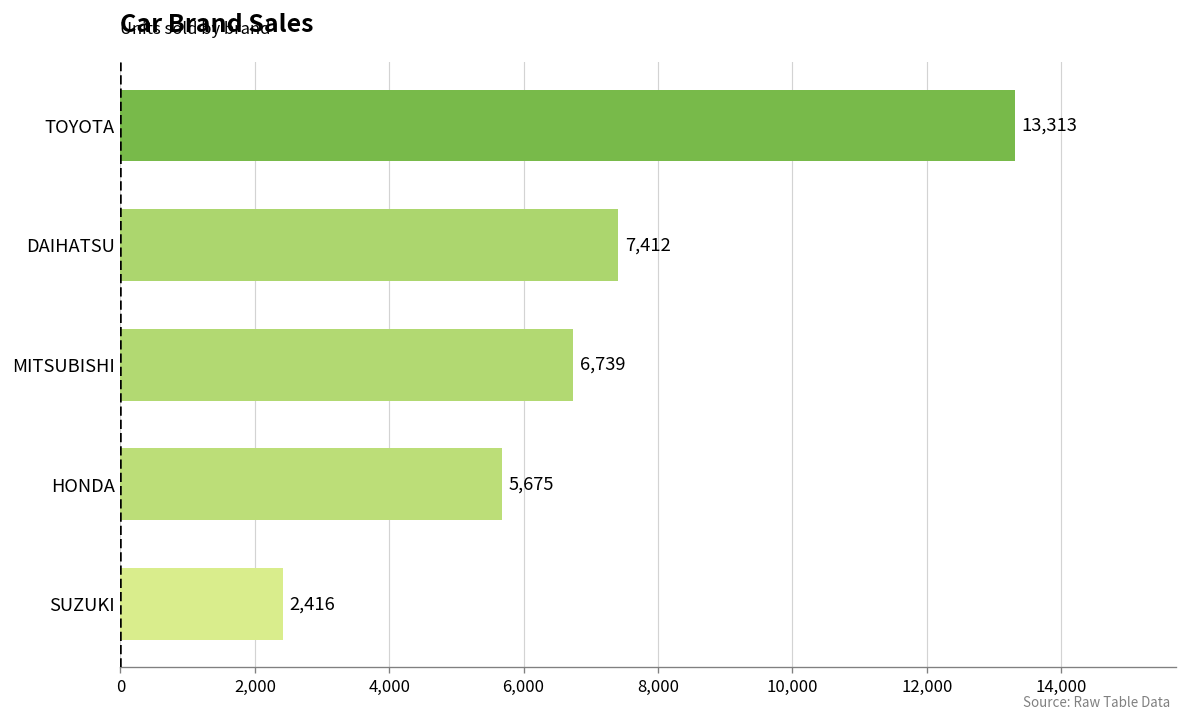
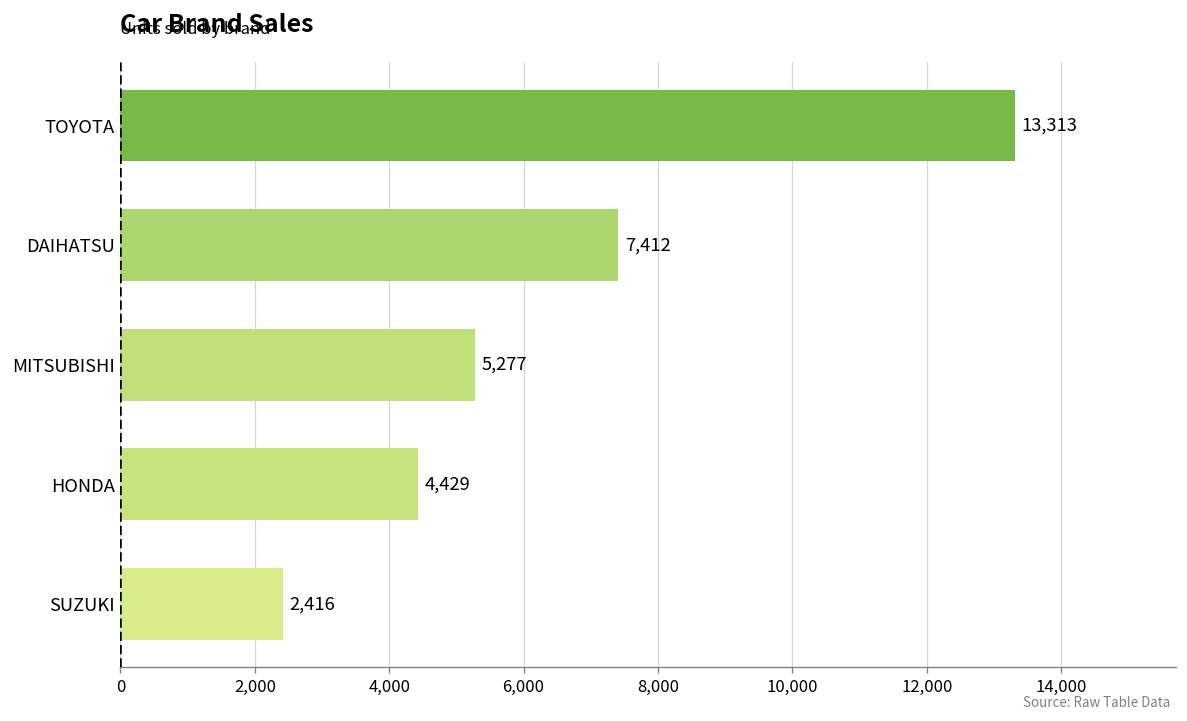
MITSUBISHI: 6,739 -> 5,277
HONDA: 5,675 -> 4,429
